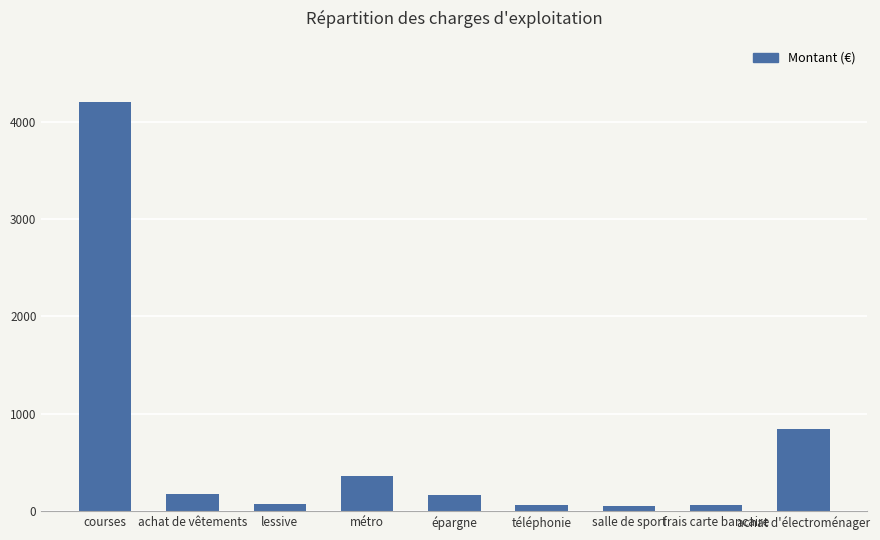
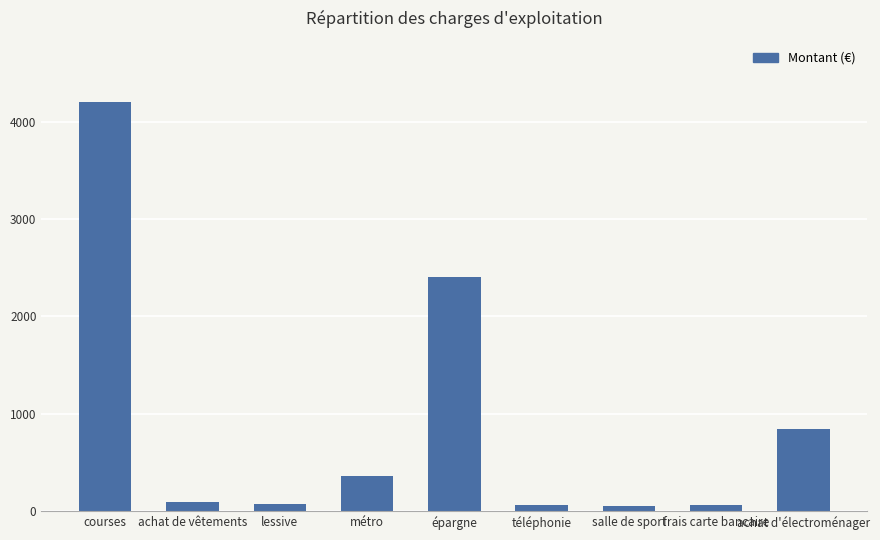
achat de vêtements: 200 -> 100
épargne: 200 -> 2400
